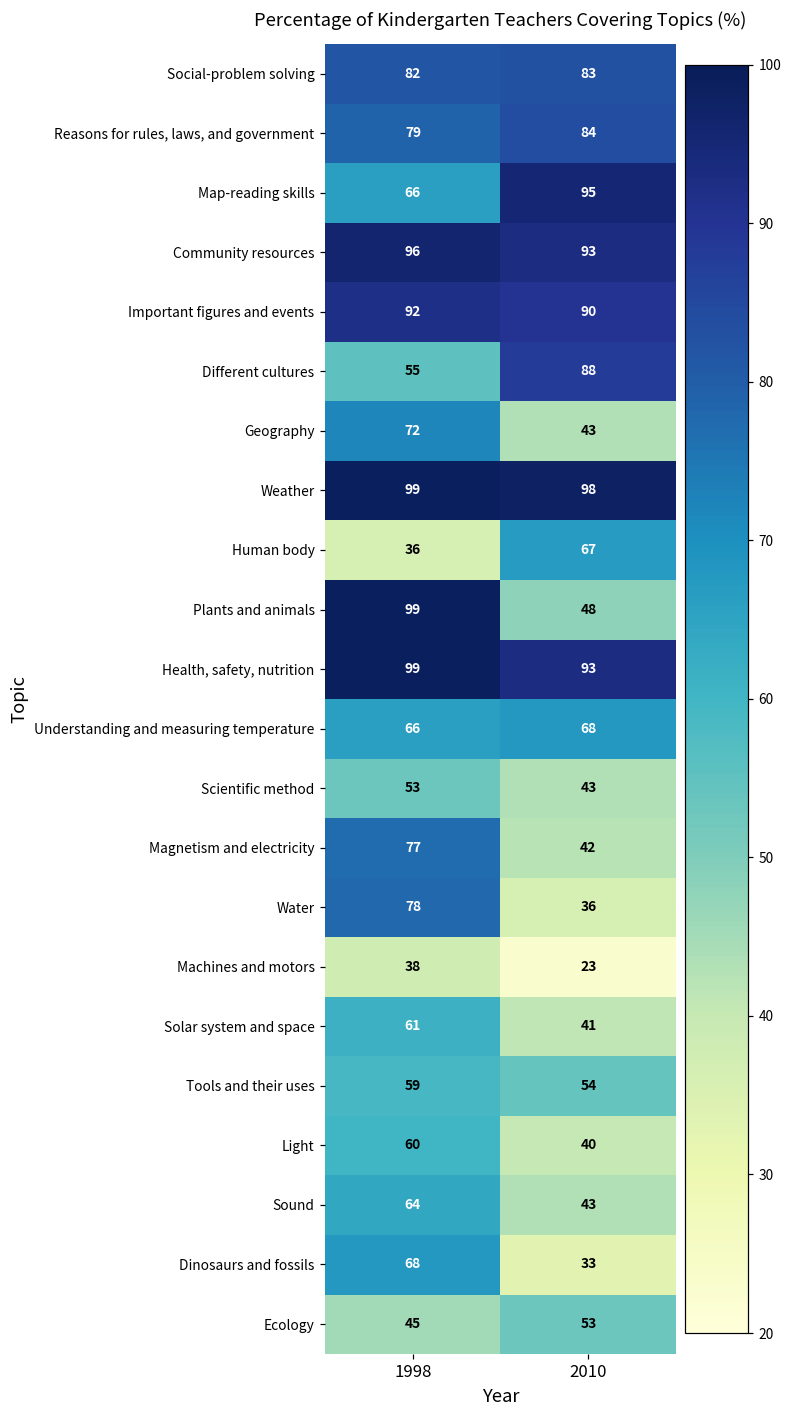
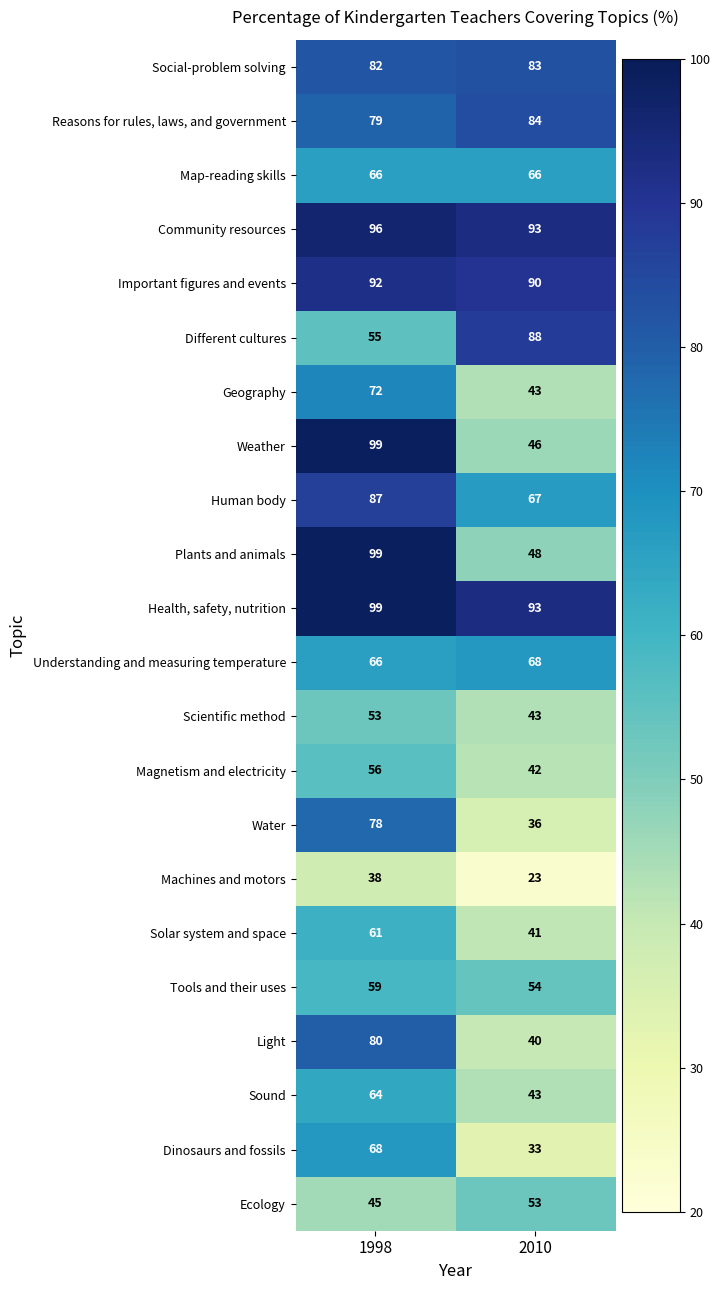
Map-reading skills, 2010: 95 -> 66
Weather, 2010: 98 -> 46
Human body, 1998: 36 -> 87
Magnetism and electricity, 1998: 77 -> 56
Light, 1998: 60 -> 80
